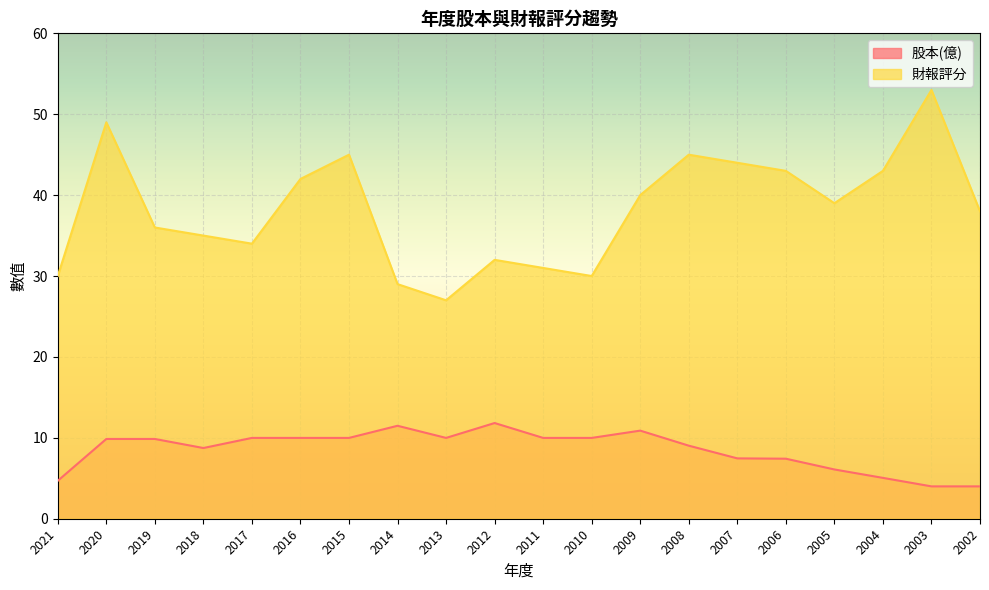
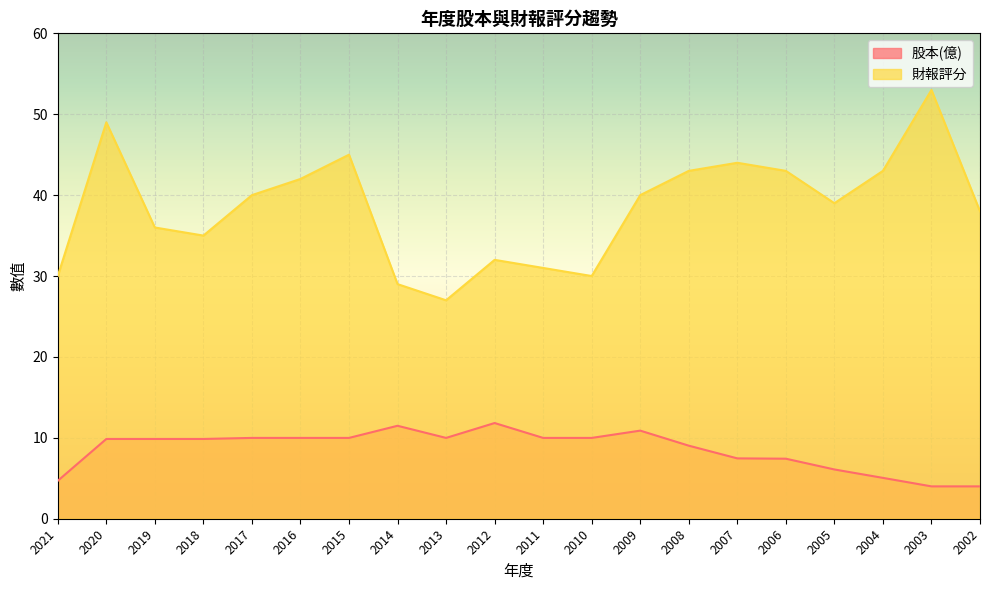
股本(億), 2018: 9 -> 10
財報評分, 2017: 34 -> 40
財報評分, 2008: 45 -> 43
